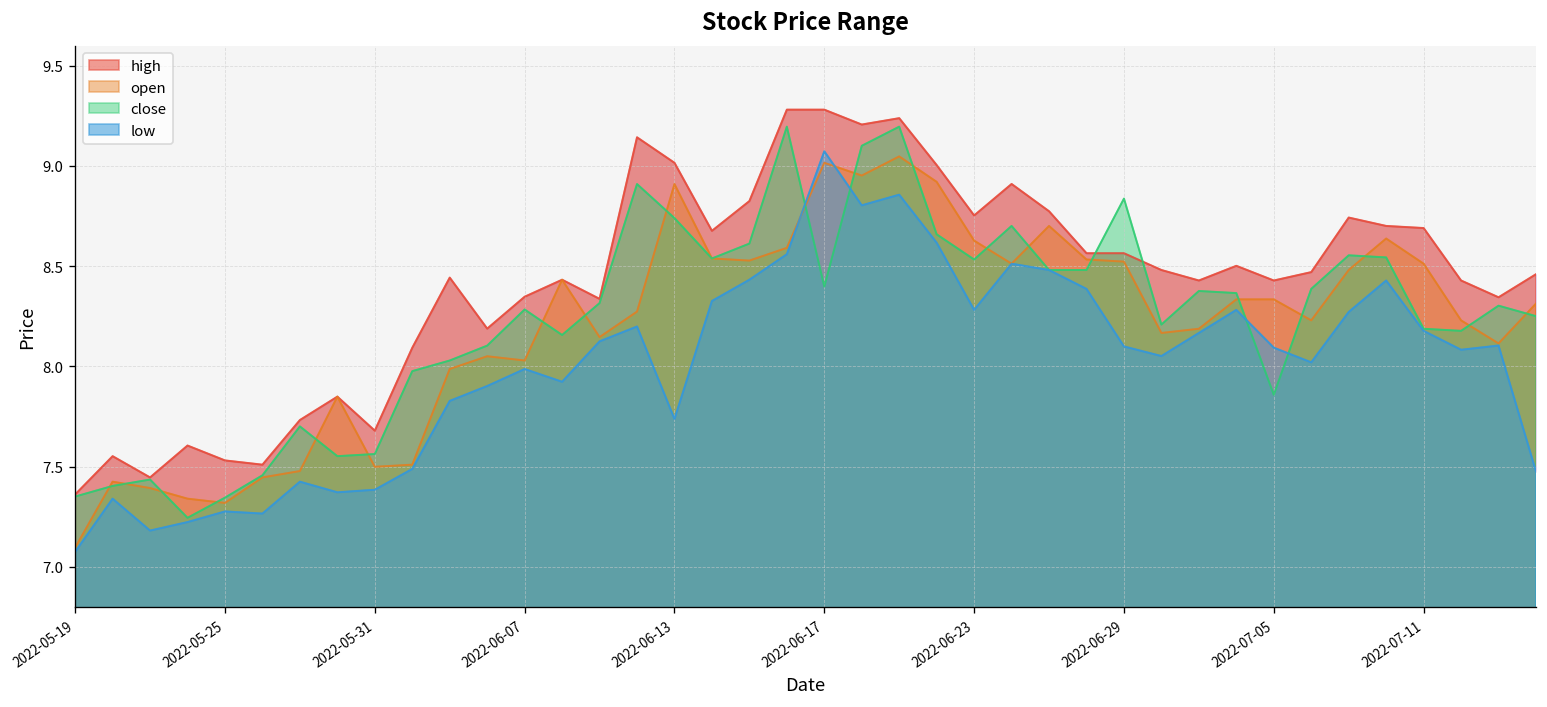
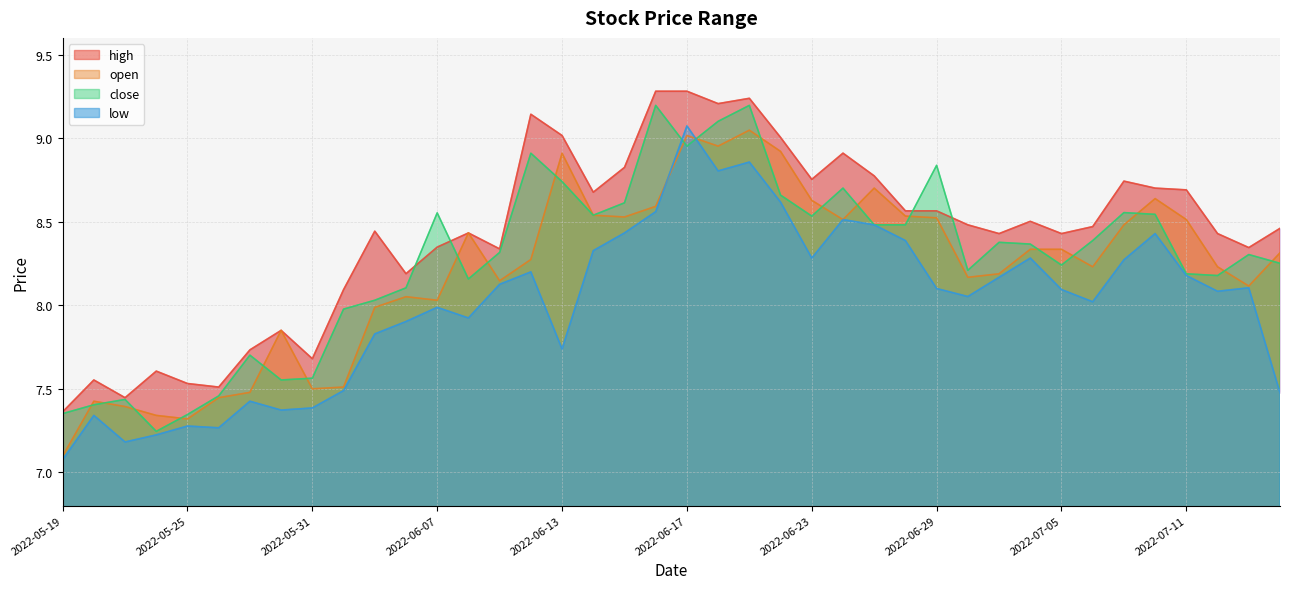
close, 2022-06-07: 8.28 -> 8.55
close, 2022-06-17: 8.40 -> 8.95
close, 2022-07-05: 7.86 -> 8.24
